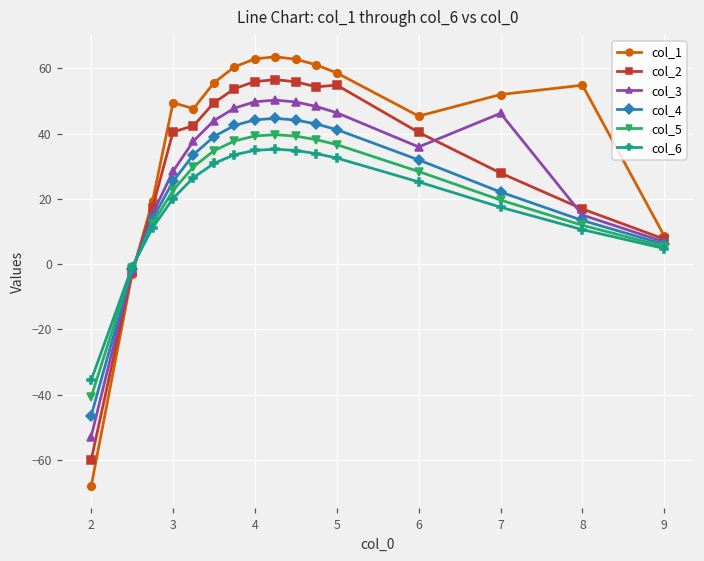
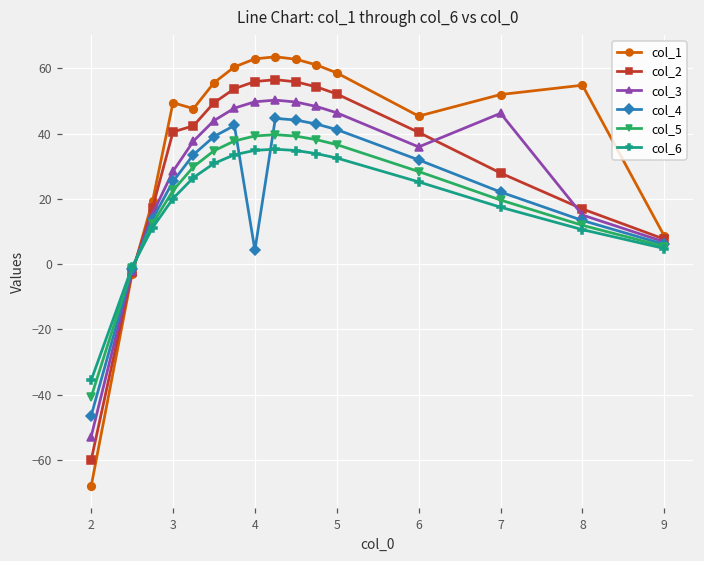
col_4, 4: 44 -> 4
col_2, 5: 55 -> 52
